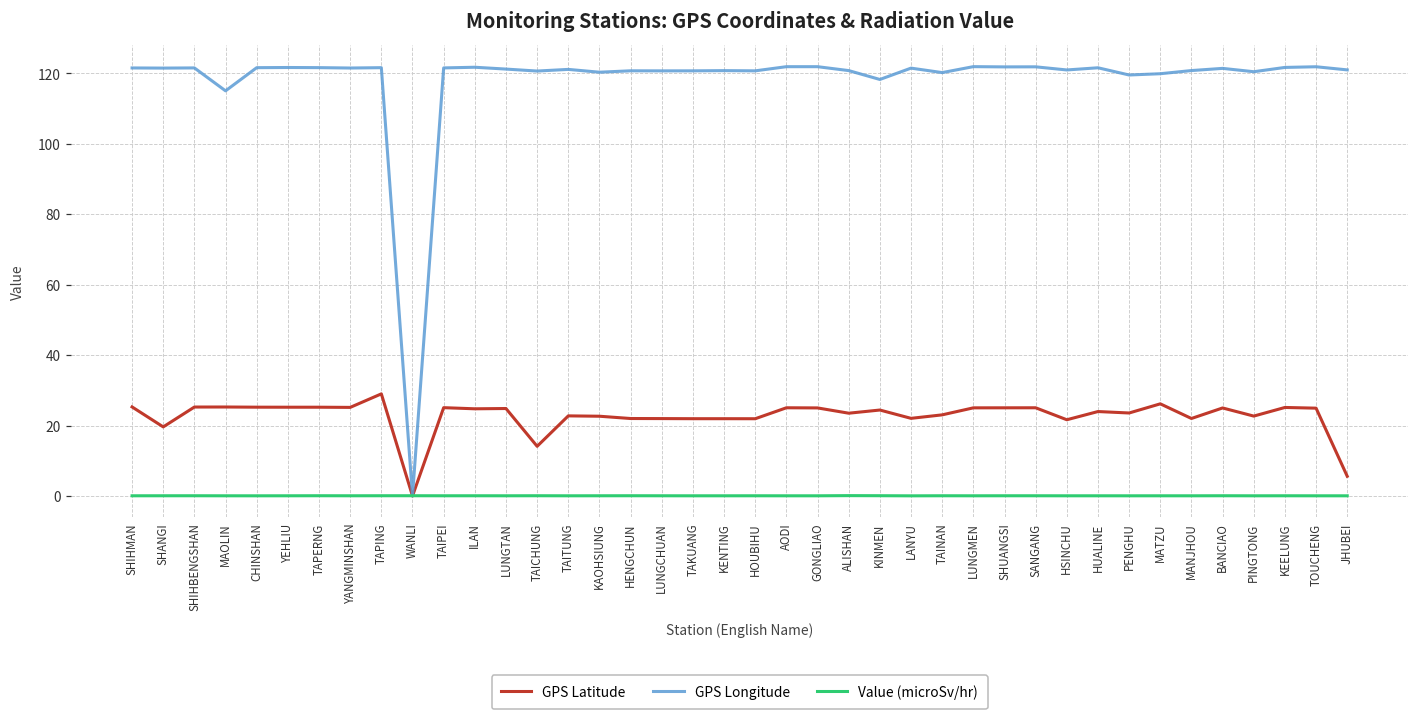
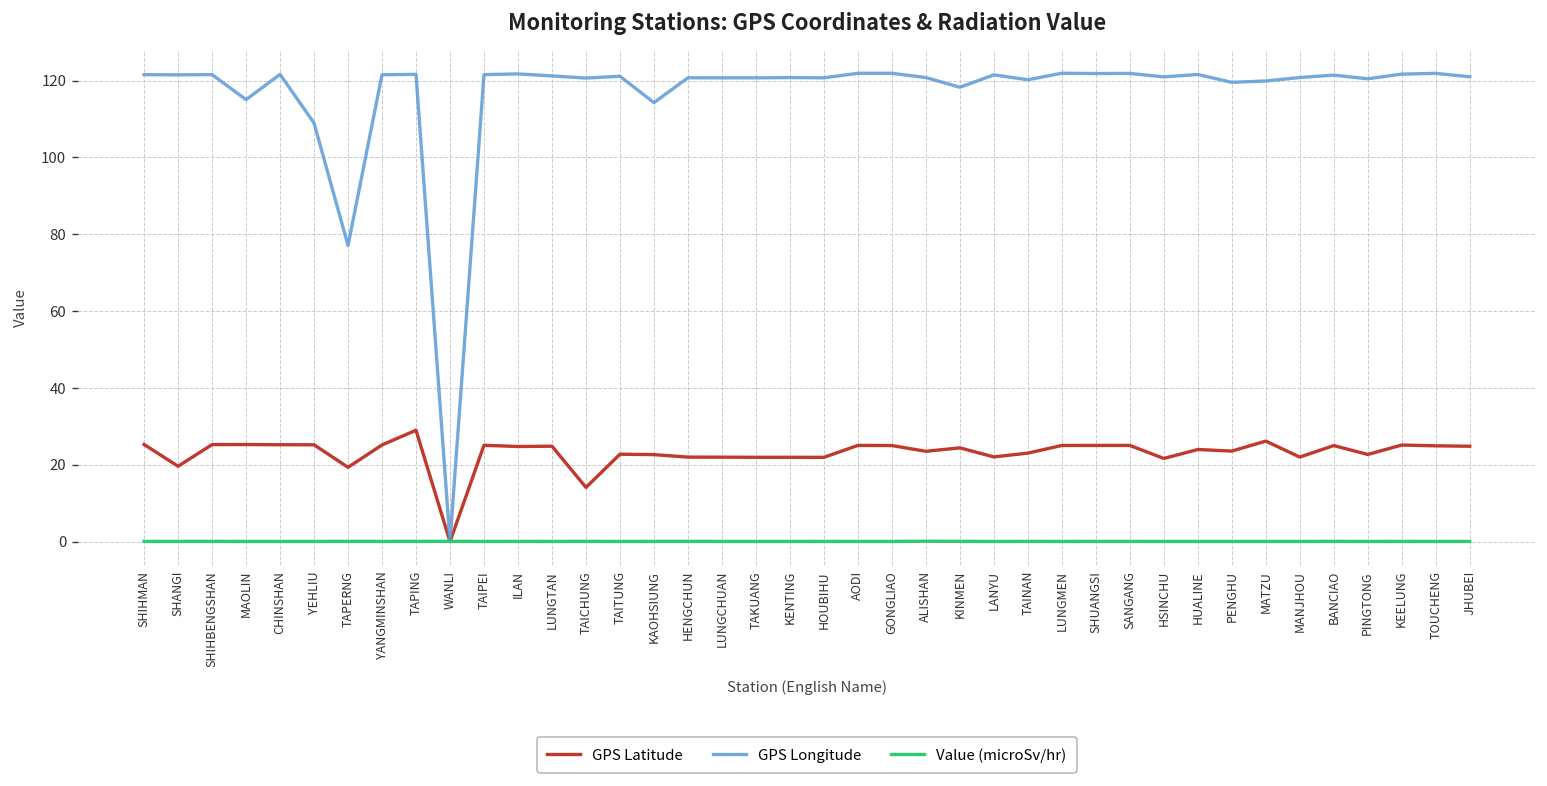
GPS Longitude, YEHLIU: 122 -> 109
GPS Latitude, TAPERNG: 25 -> 19
GPS Longitude, TAPERNG: 122 -> 77
GPS Longitude, KAOHSIUNG: 120 -> 114
GPS Latitude, JHUBEI: 6 -> 25
